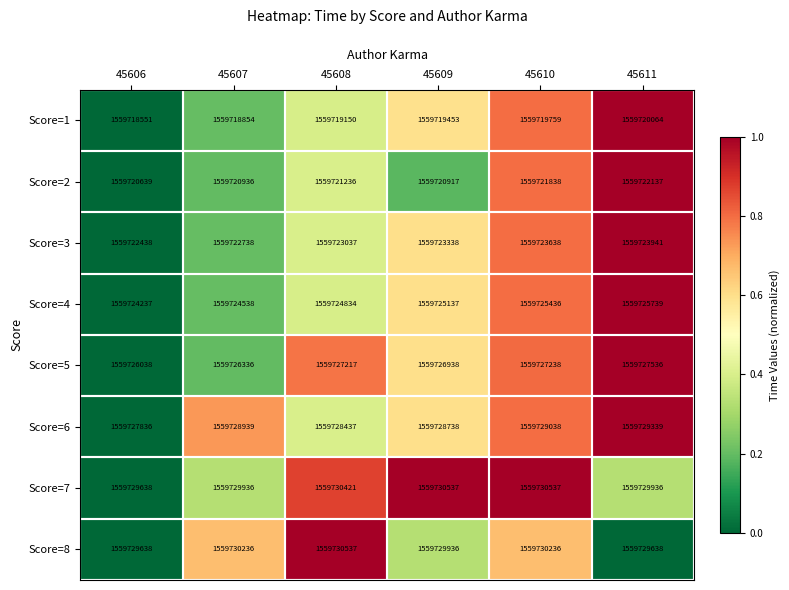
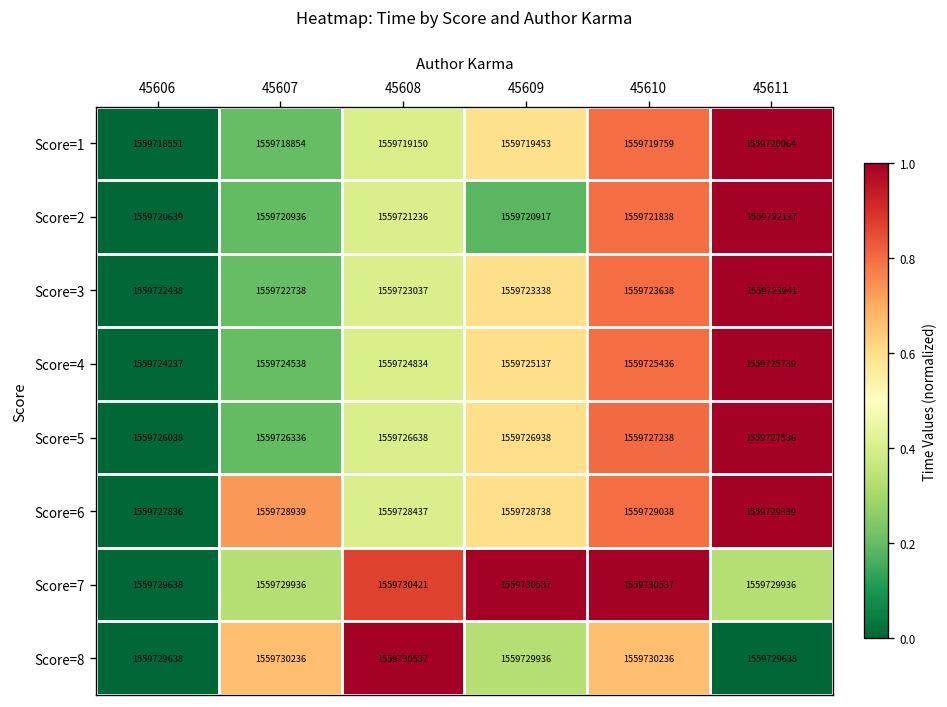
Score=5, 45608: 1559727217 -> 1559726638
